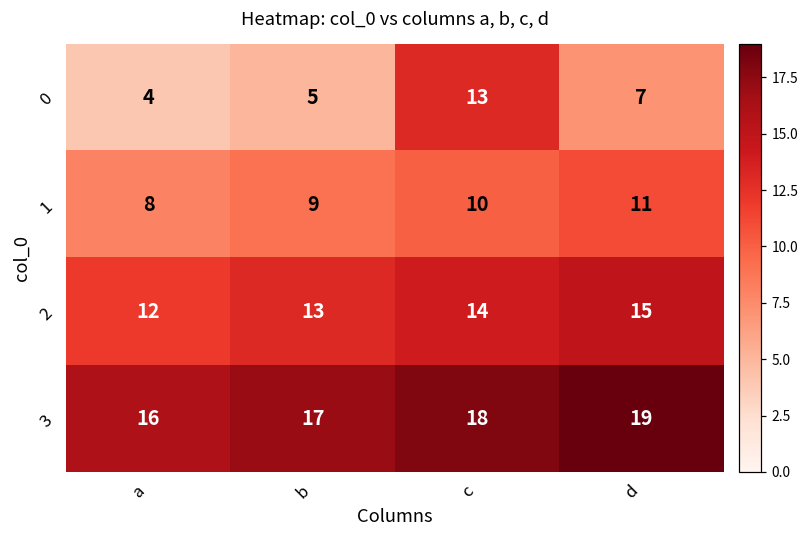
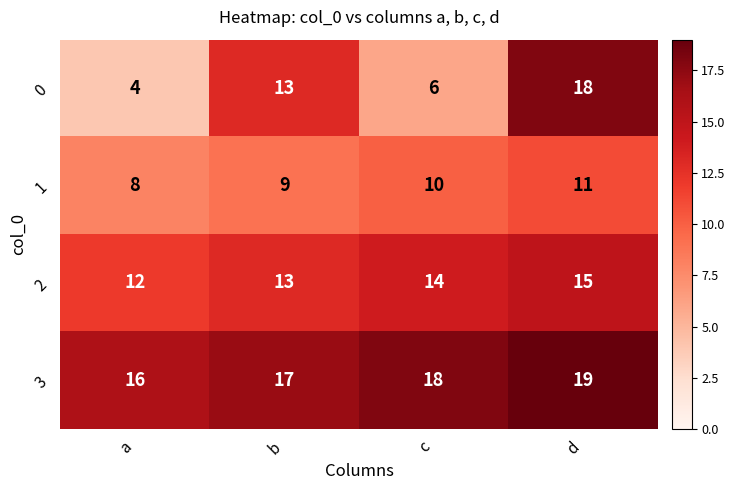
0, b: 5 -> 13
0, c: 13 -> 6
0, d: 7 -> 18
